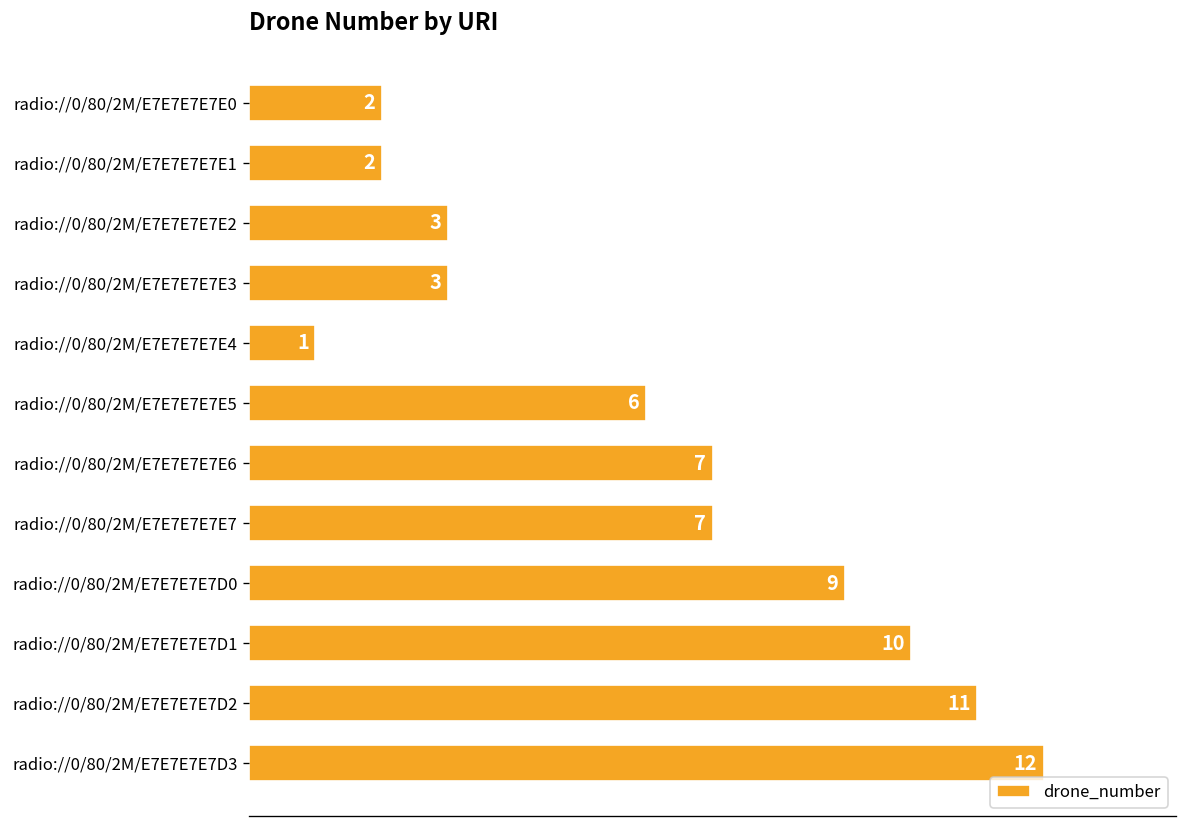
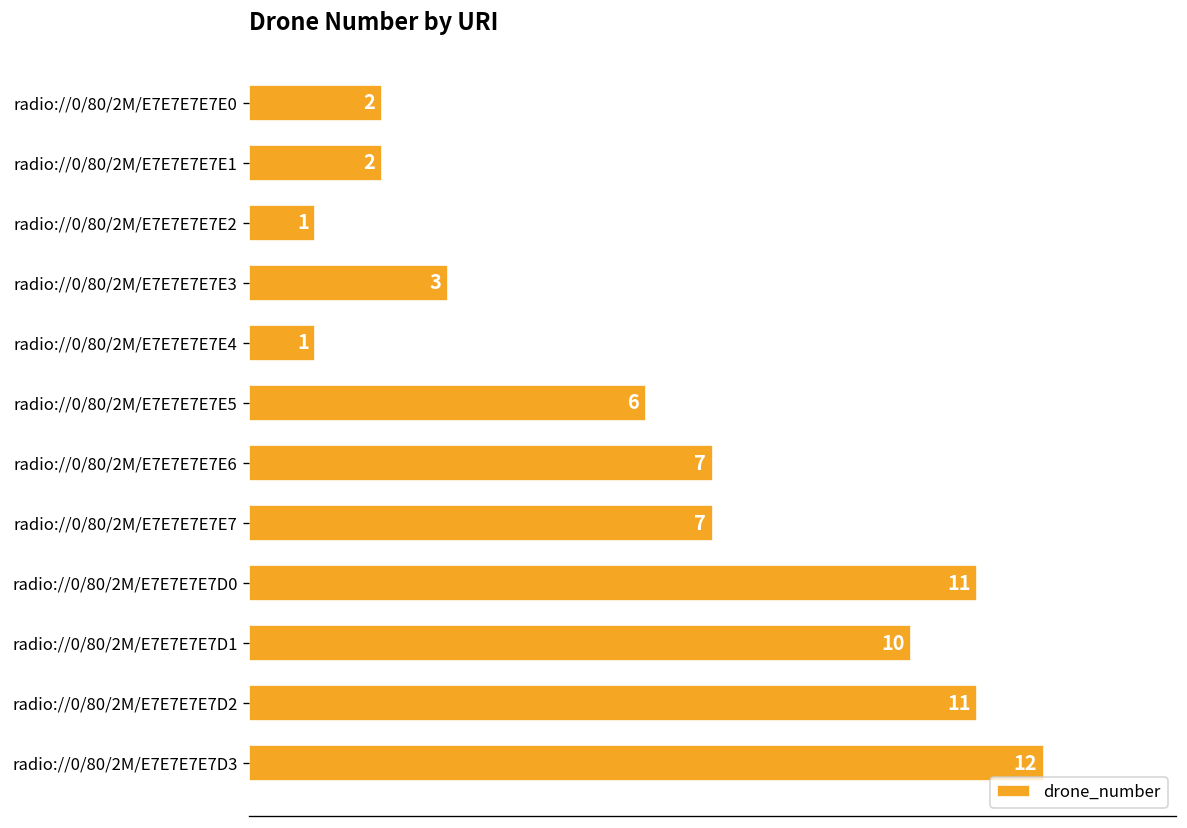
radio://0/80/2M/E7E7E7E7E2: 3 -> 1
radio://0/80/2M/E7E7E7E7D0: 9 -> 11
